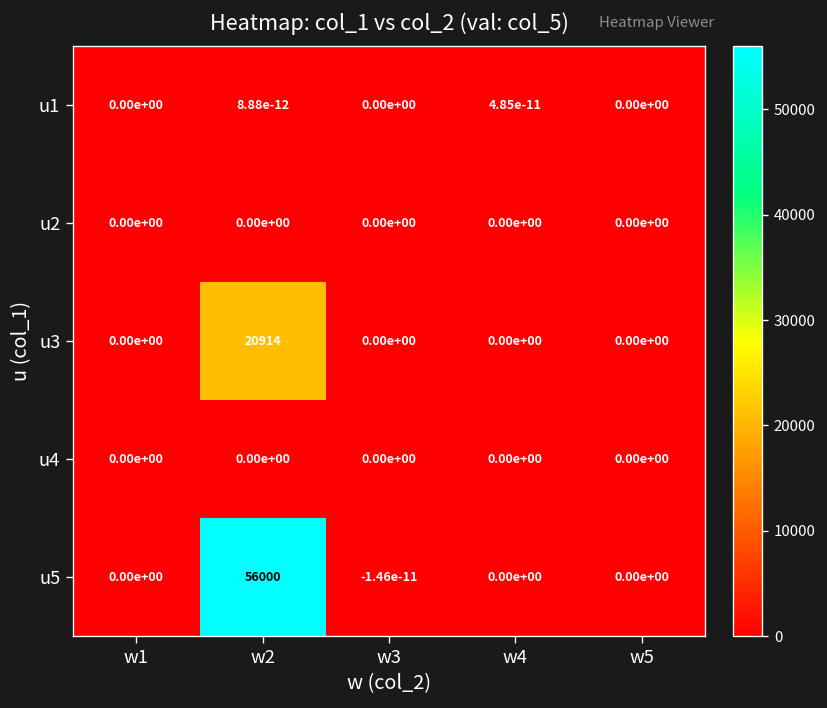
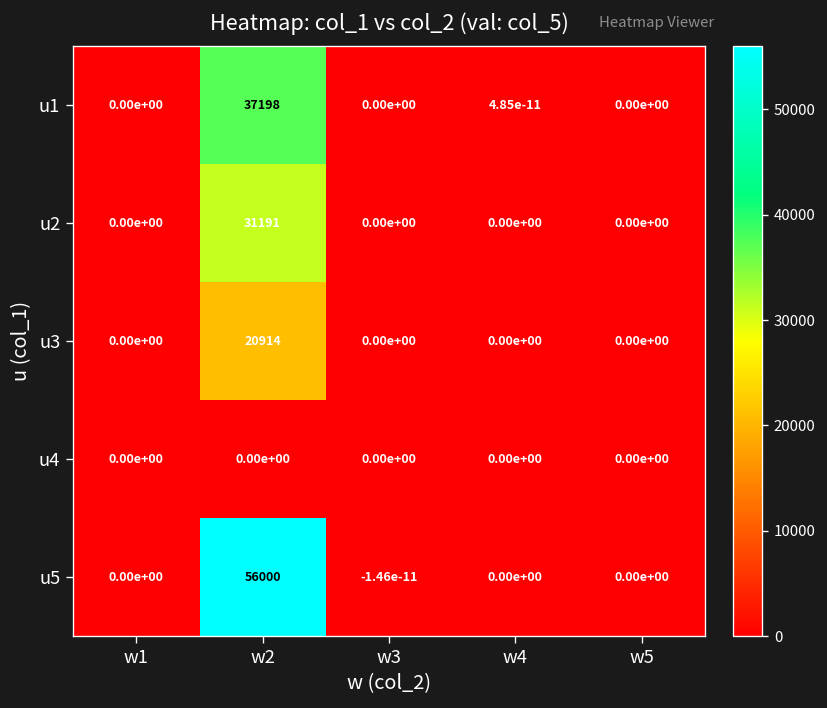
u1, w2: 8.88e-12 -> 37198
u2, w2: 0.00e+00 -> 31191
